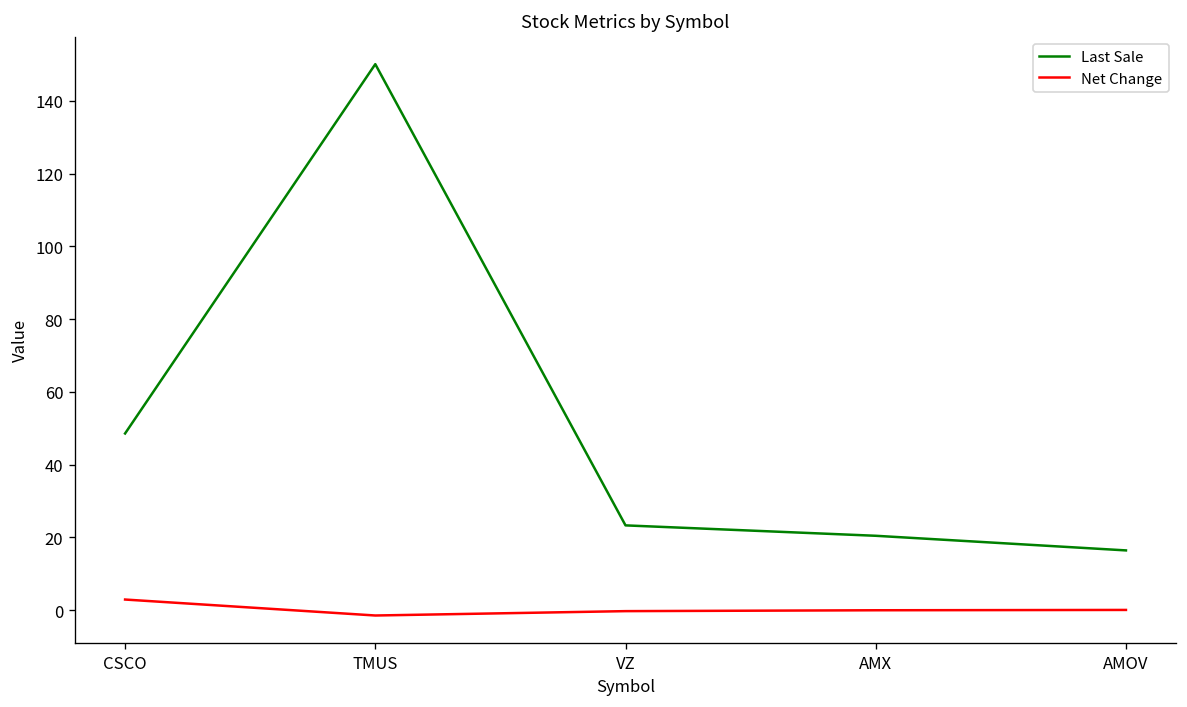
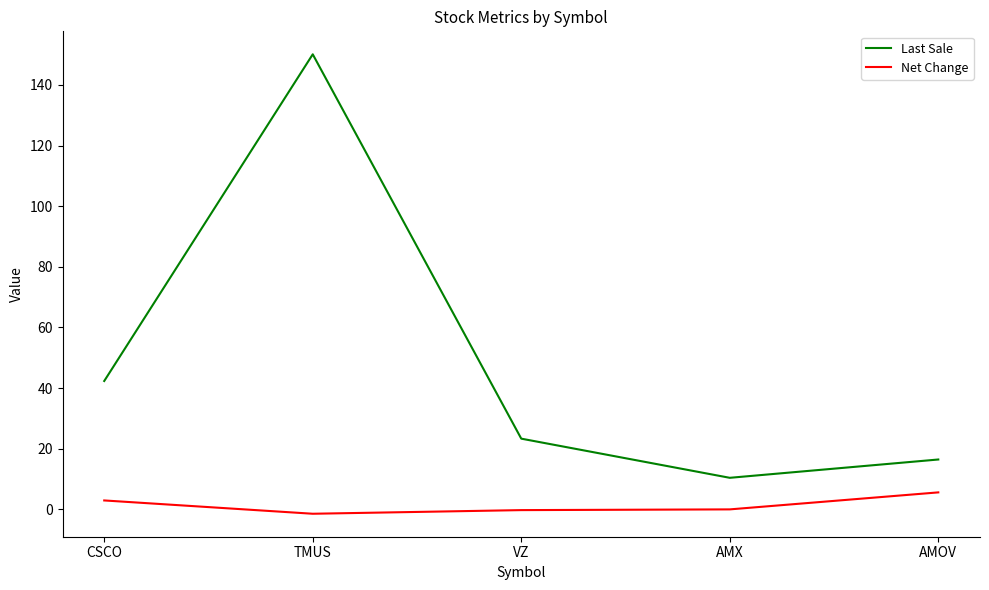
Last Sale, CSCO: 49 -> 42
Last Sale, AMX: 20 -> 10
Net Change, AMOV: 0 -> 6
